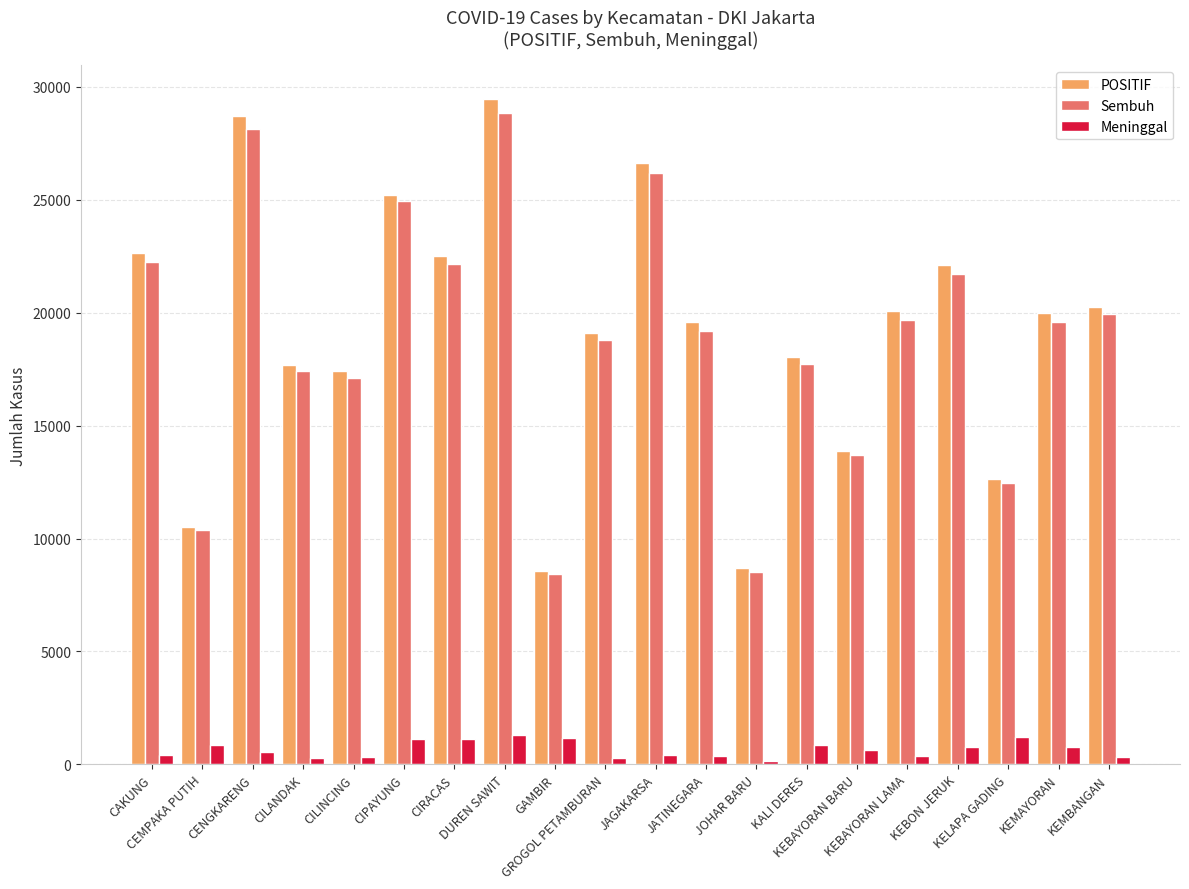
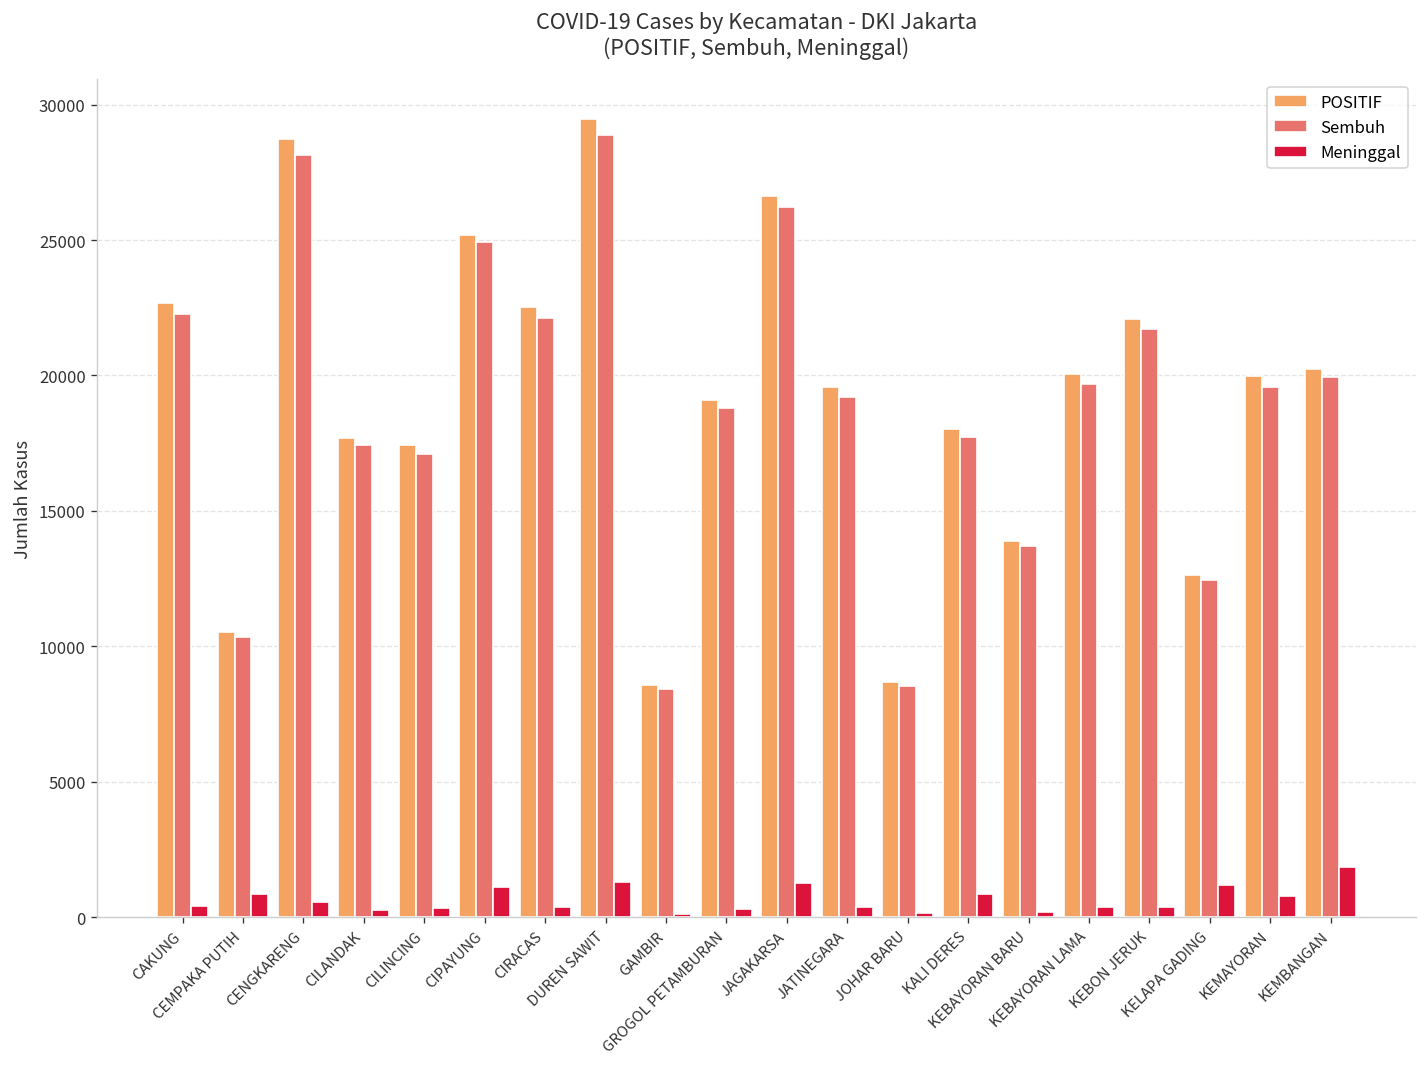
Meninggal, CIRACAS: 1100 -> 400
Meninggal, GAMBIR: 1200 -> 100
Meninggal, JAGAKARSA: 400 -> 1300
Meninggal, KEBAYORAN BARU: 700 -> 200
Meninggal, KEBON JERUK: 700 -> 400
Meninggal, KEMBANGAN: 300 -> 1900
